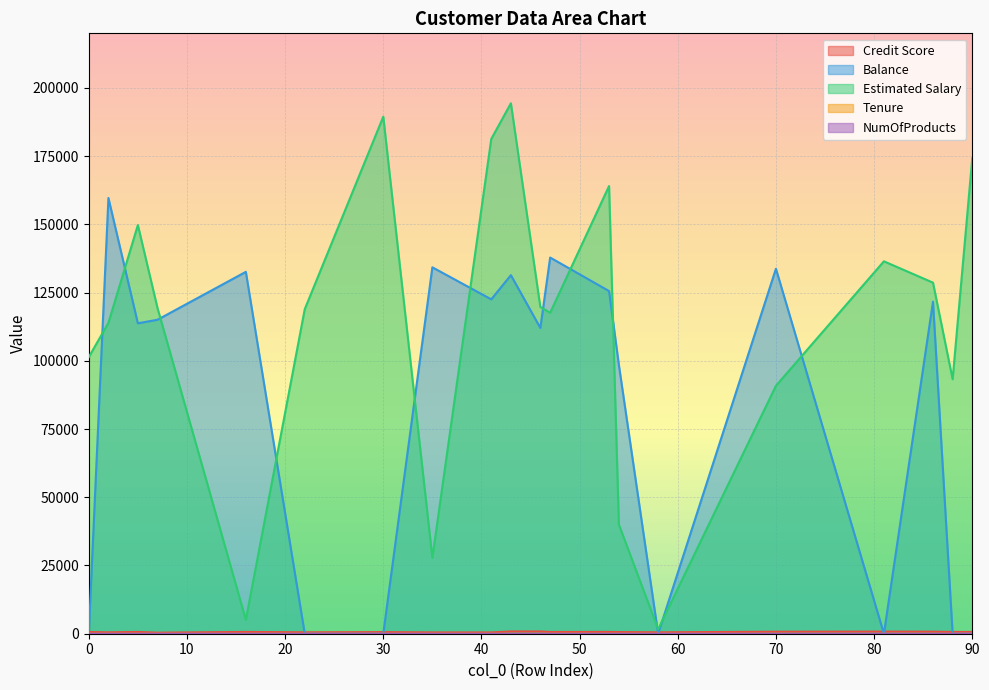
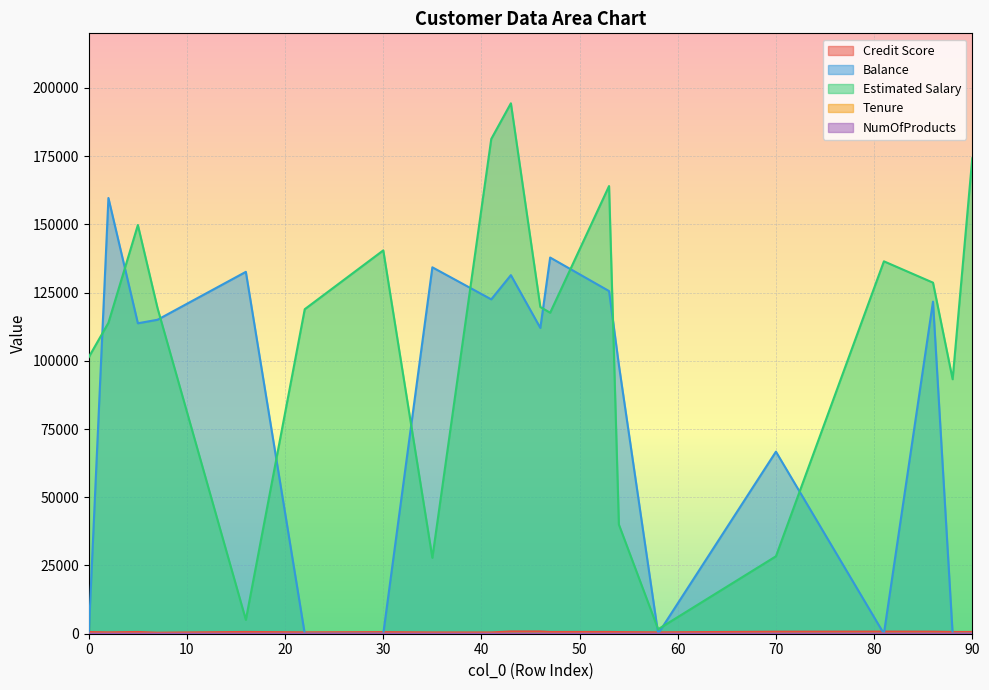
Estimated Salary, 30: 189000 -> 140000
Balance, 70: 134000 -> 67000
Estimated Salary, 70: 91000 -> 28000
